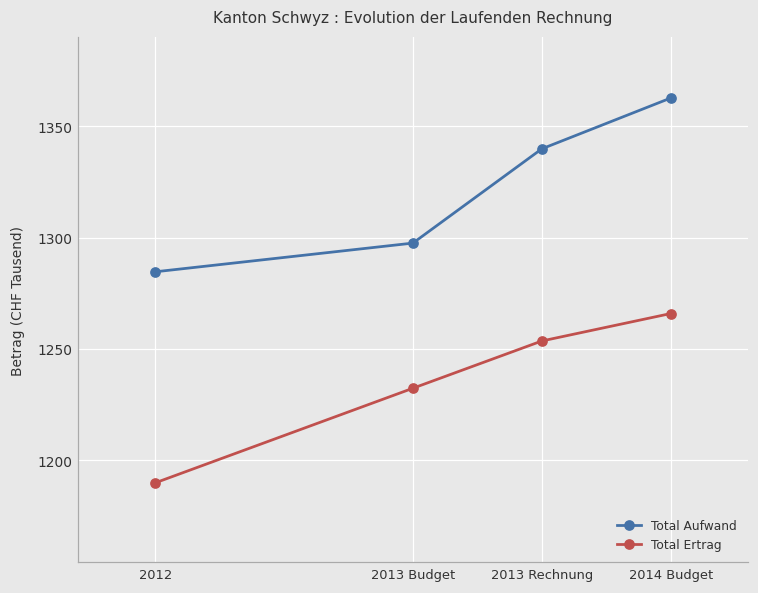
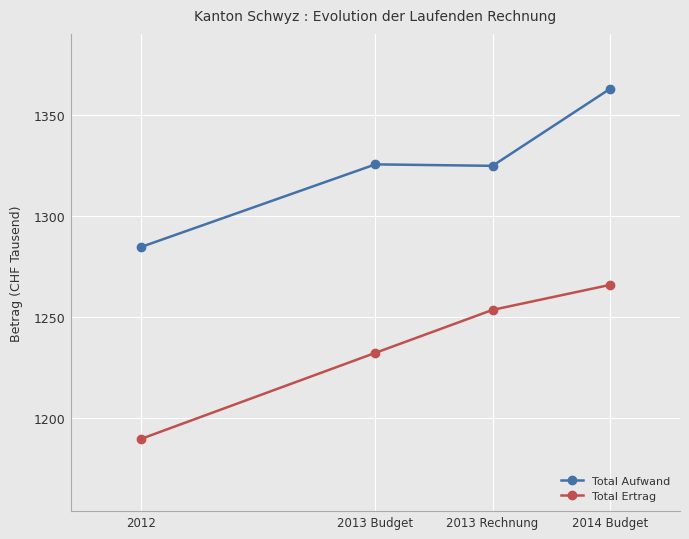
Total Aufwand, 2013 Budget: 1298 -> 1325
Total Aufwand, 2013 Rechnung: 1340 -> 1325
